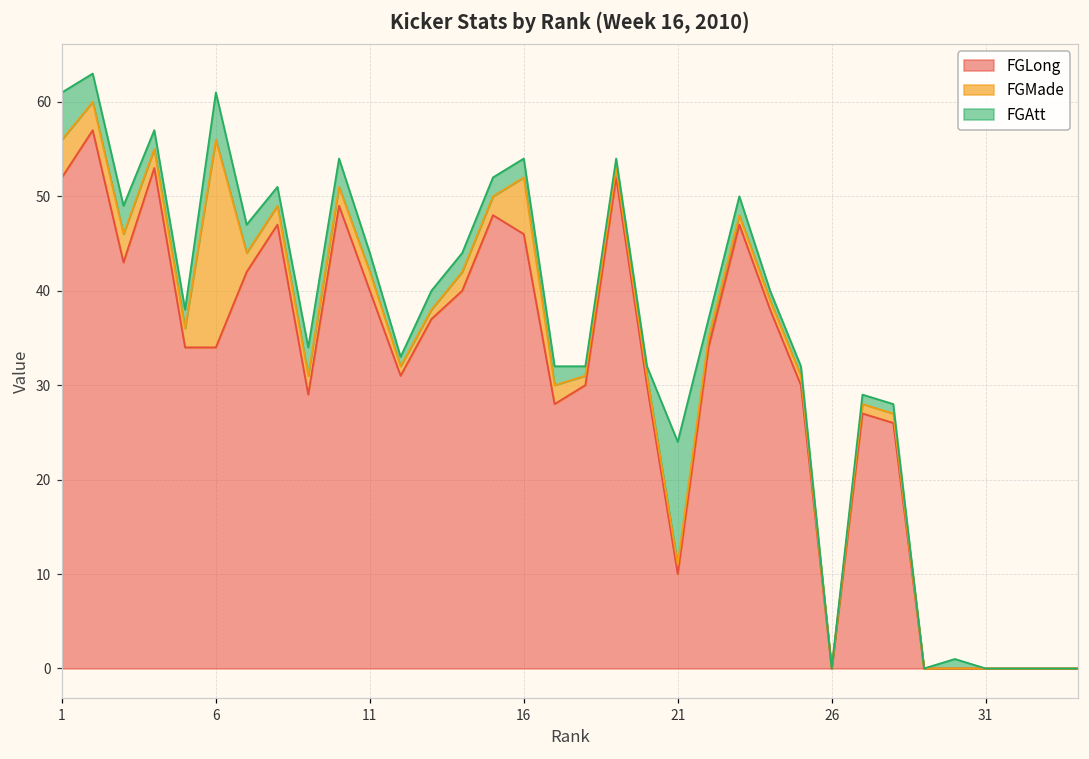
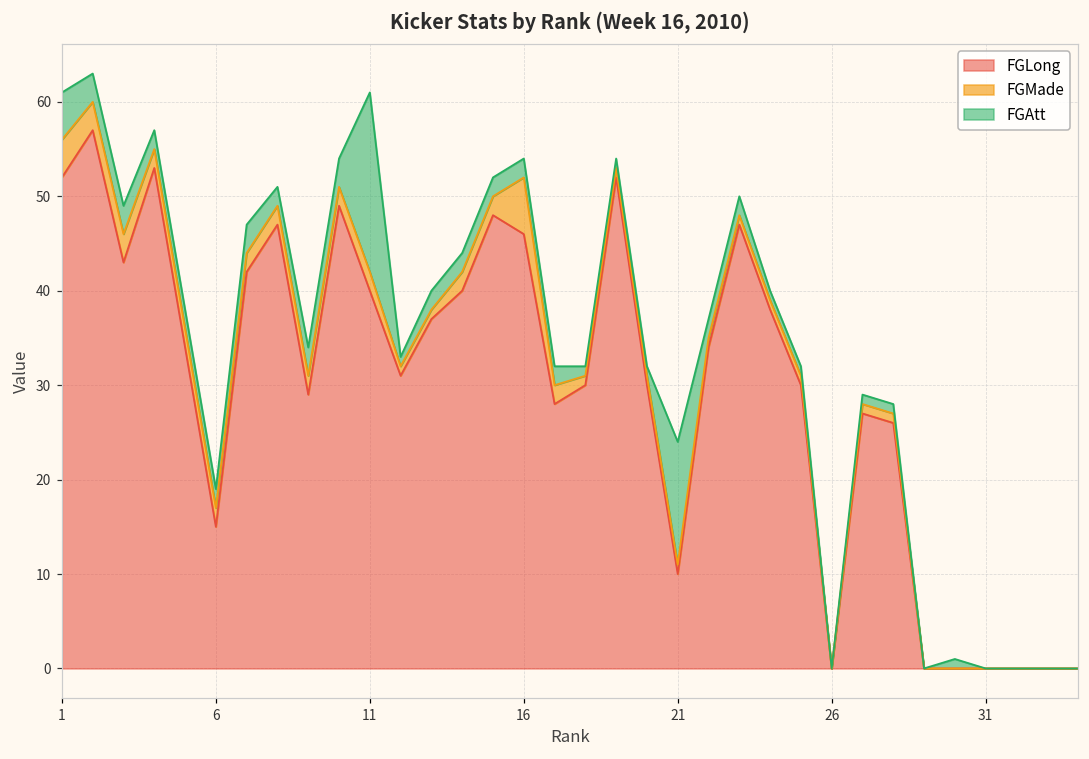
FGLong, 6: 34 -> 15
FGMade, 6: 22 -> 2
FGAtt, 6: 5 -> 2
FGAtt, 11: 2 -> 19
